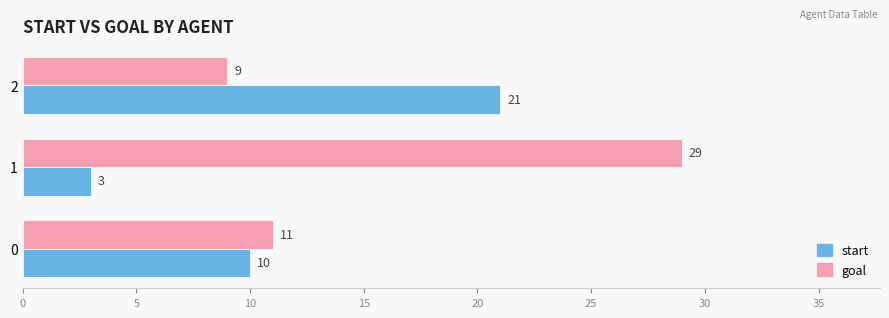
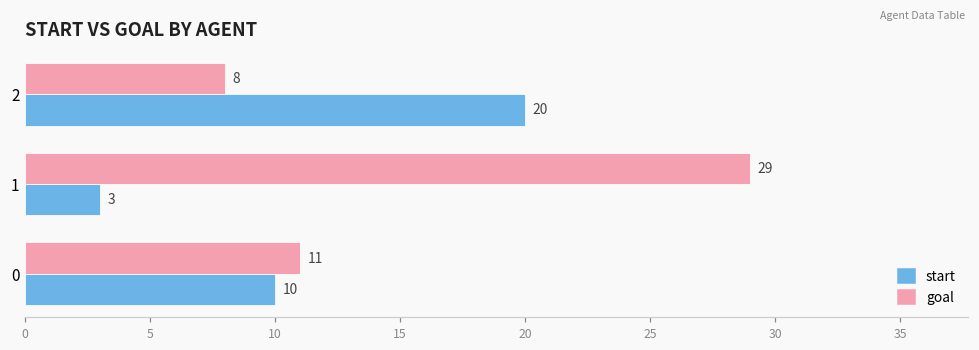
goal, 2: 9 -> 8
start, 2: 21 -> 20
